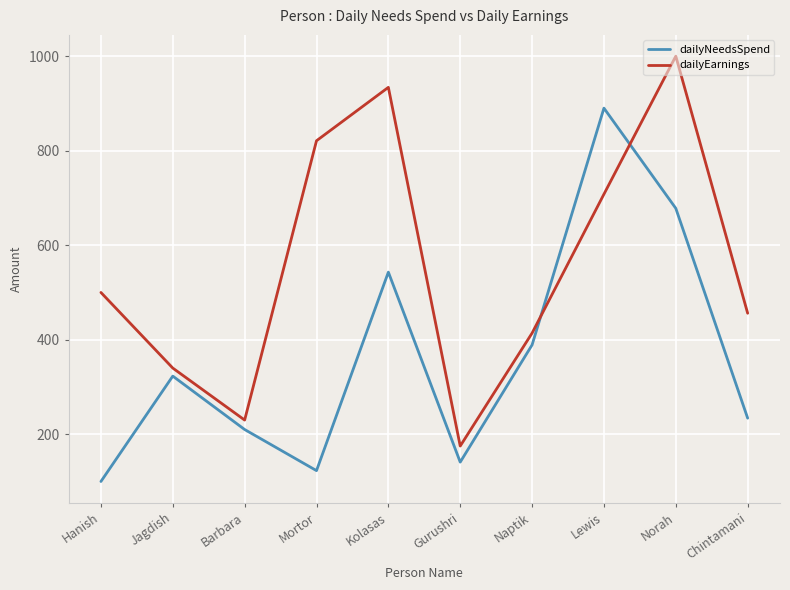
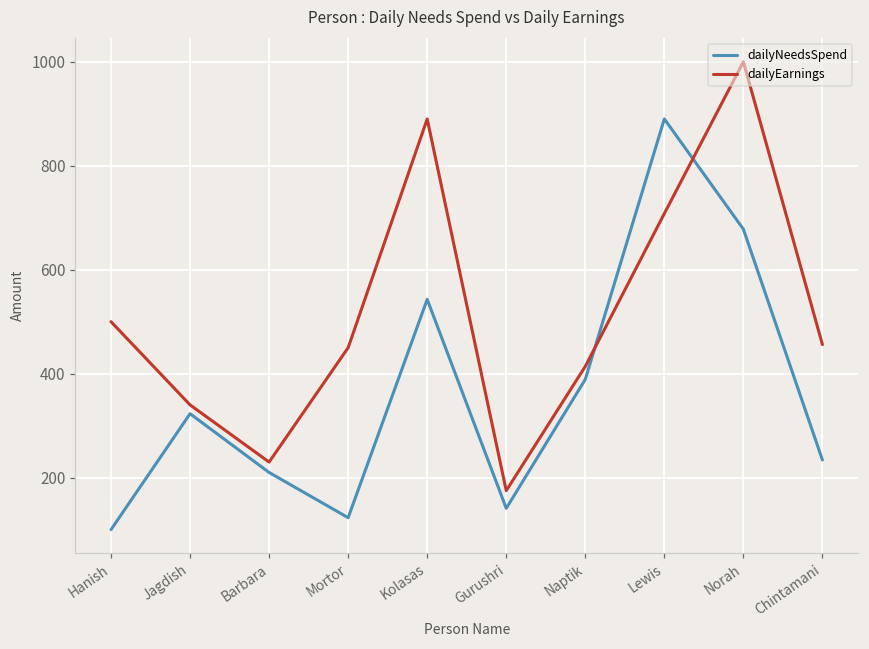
dailyEarnings, Mortor: 820 -> 450
dailyEarnings, Kolasas: 930 -> 890
